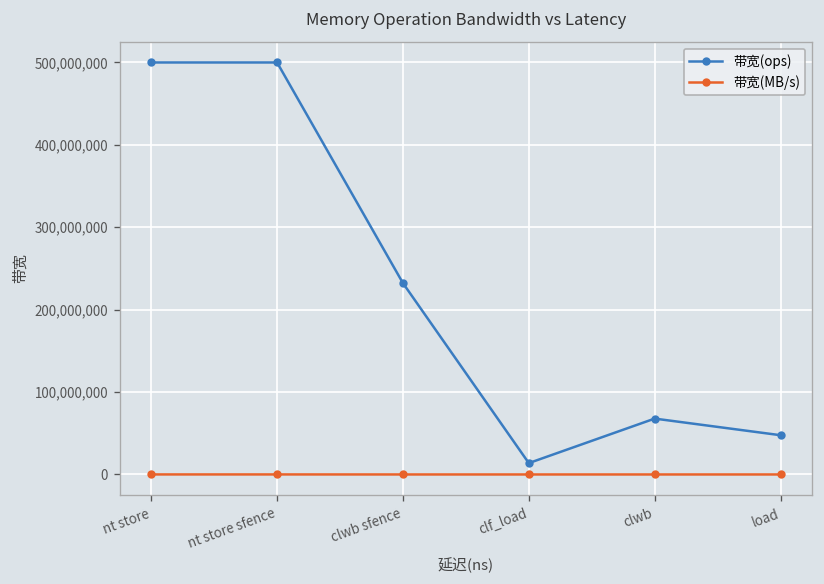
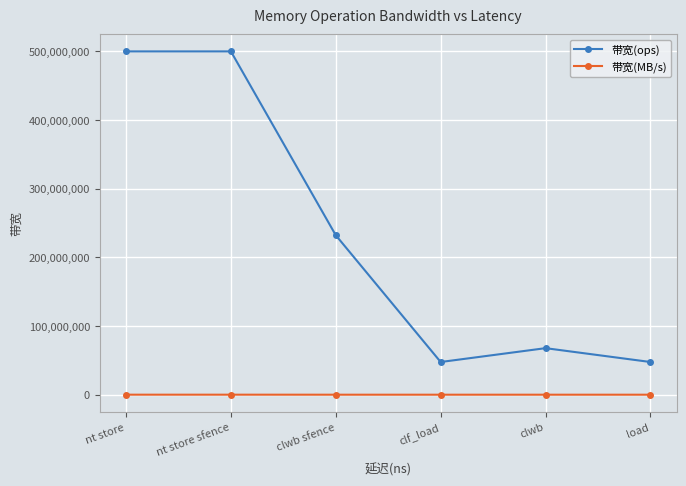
带宽(ops), clf_load: 10,000,000 -> 50,000,000
